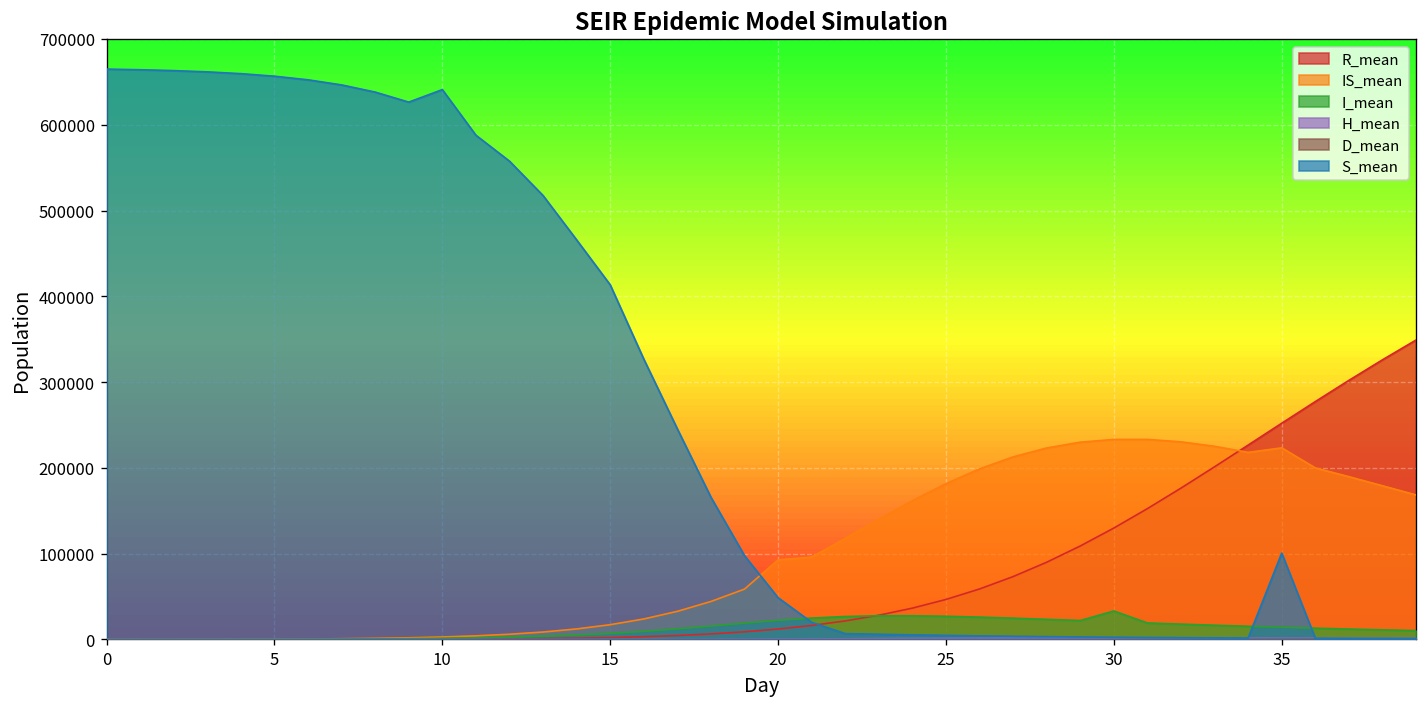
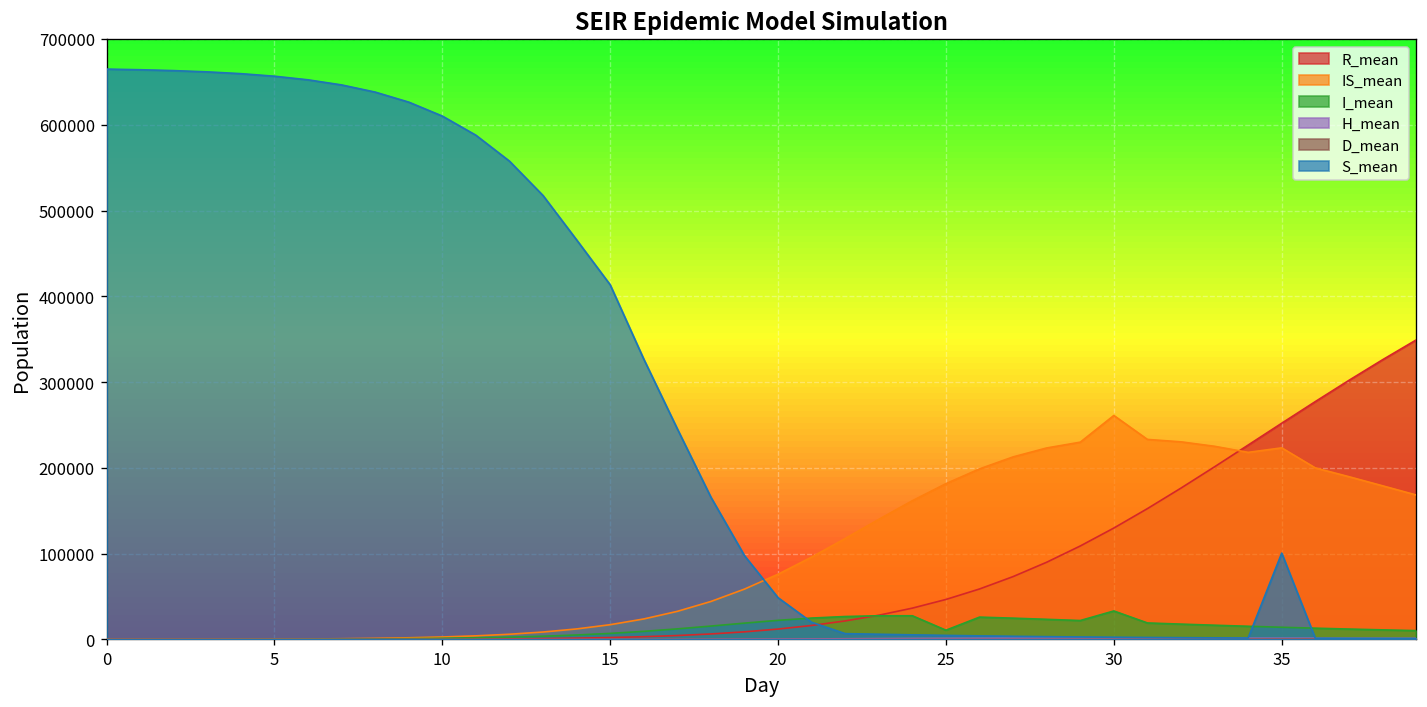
S_mean, 10: 640000 -> 610000
IS_mean, 20: 90000 -> 80000
I_mean, 25: 30000 -> 10000
IS_mean, 30: 230000 -> 260000
